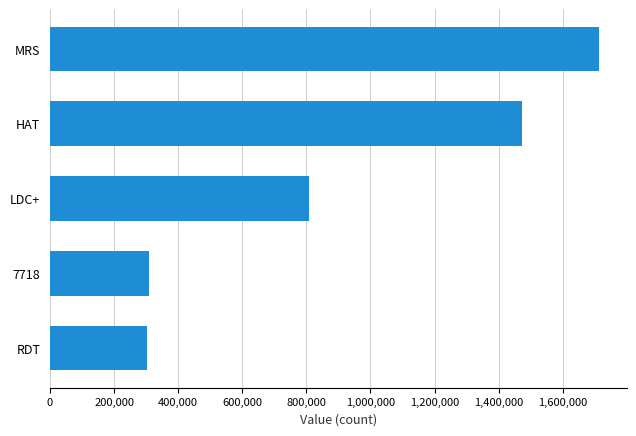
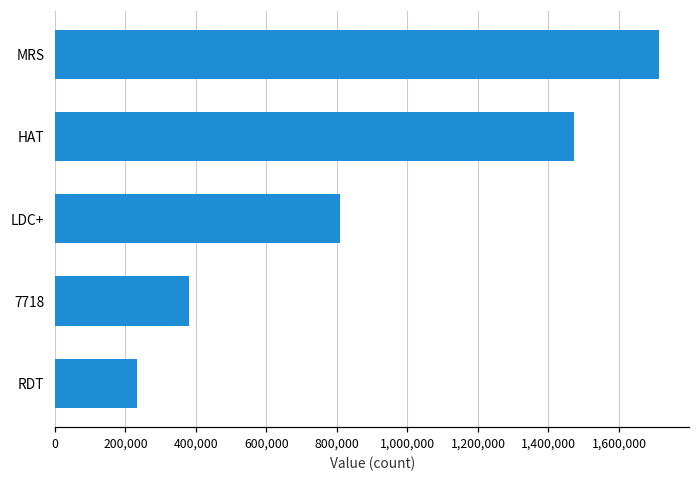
7718: 310,000 -> 380,000
RDT: 300,000 -> 230,000
